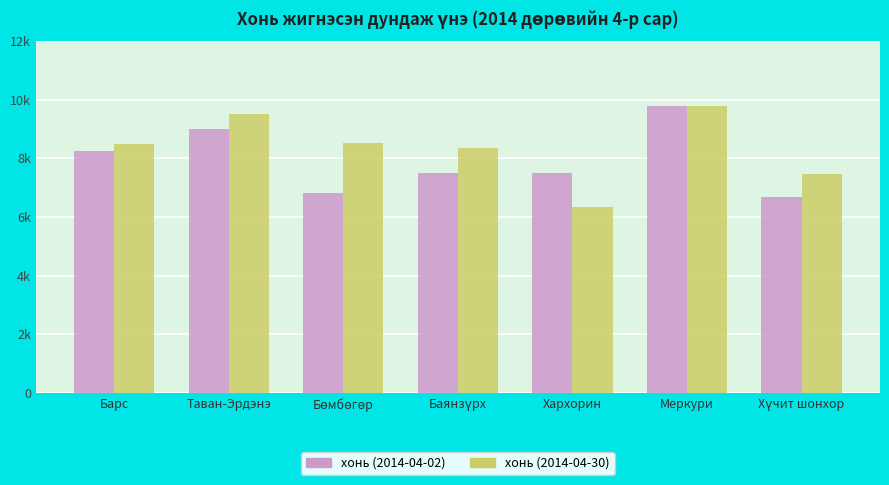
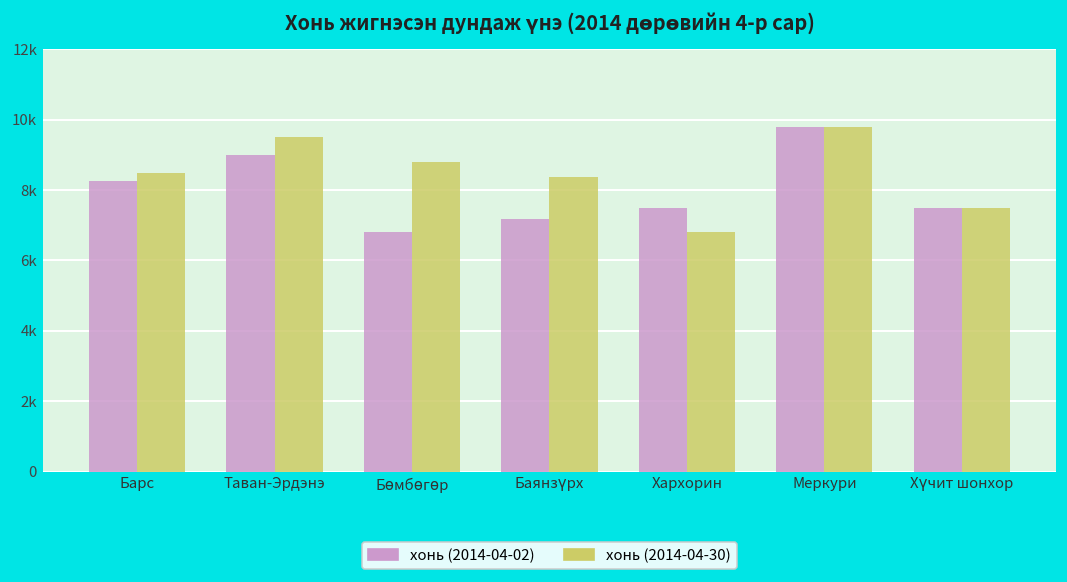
хонь (2014-04-30), Бөмбөгөр: 8500 -> 8800
хонь (2014-04-02), Баянзүрх: 7500 -> 7200
хонь (2014-04-30), Хархорин: 6300 -> 6800
хонь (2014-04-02), Хүчит шонхор: 6700 -> 7500
